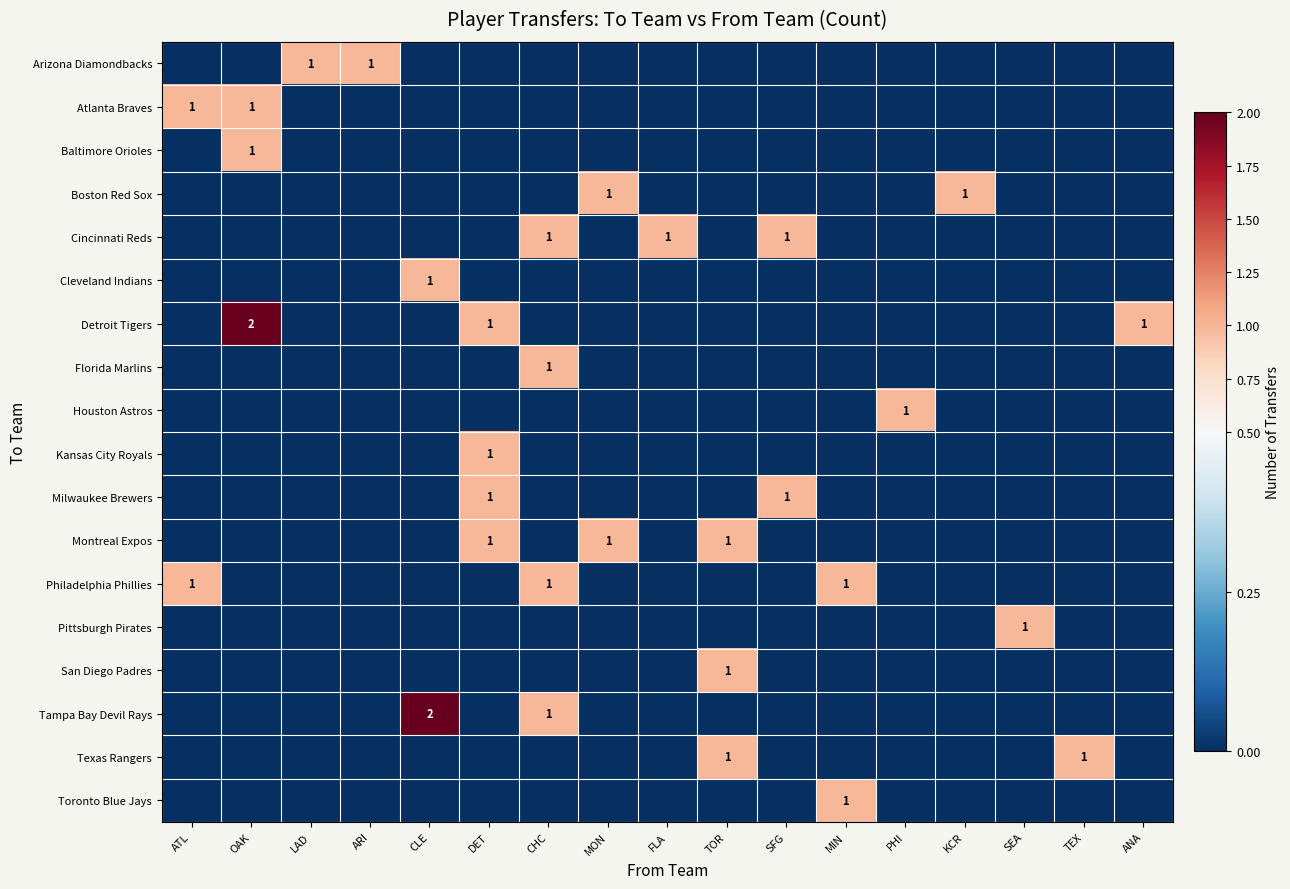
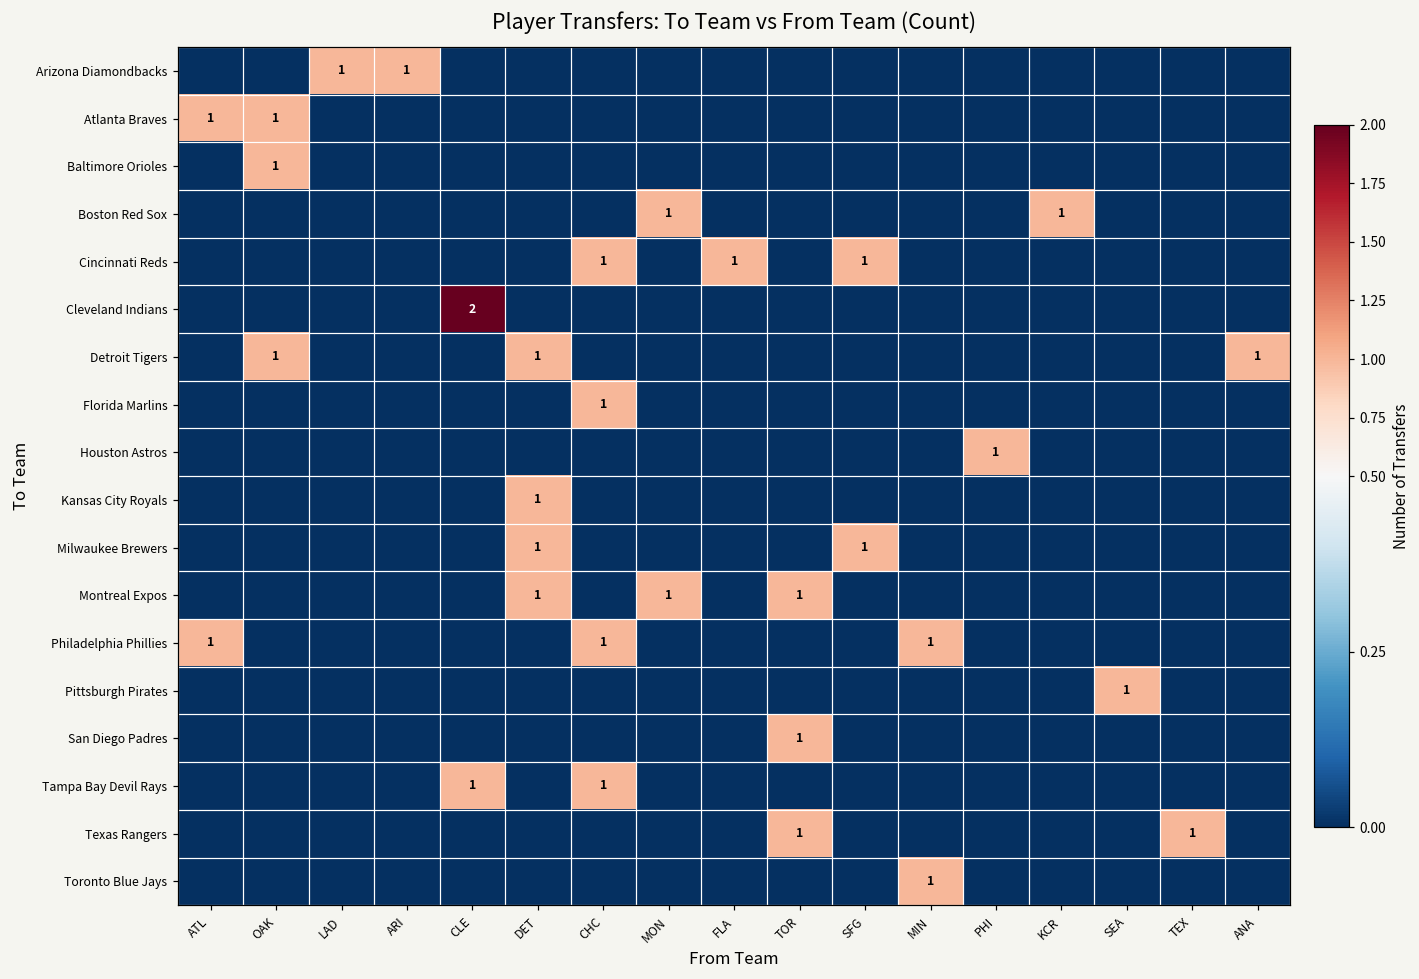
Cleveland Indians, CLE: 1 -> 2
Detroit Tigers, OAK: 2 -> 1
Tampa Bay Devil Rays, CLE: 2 -> 1
